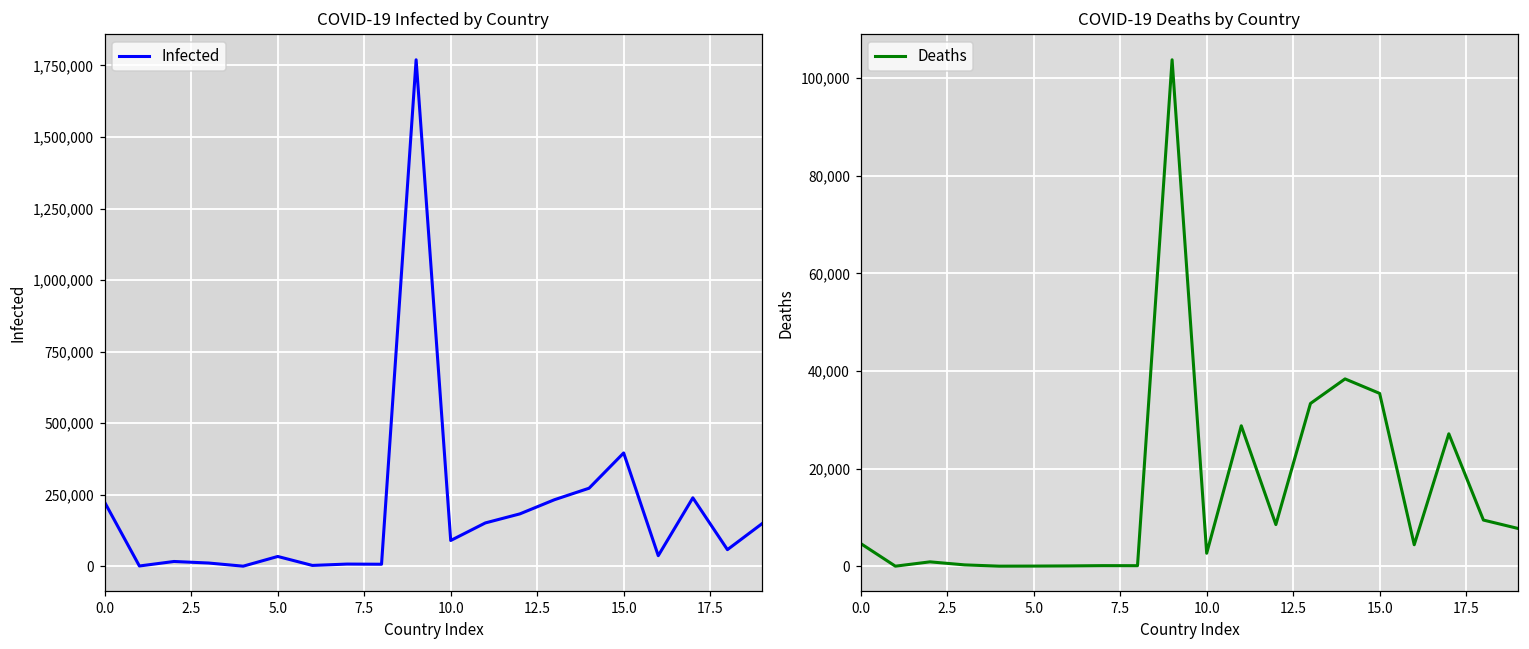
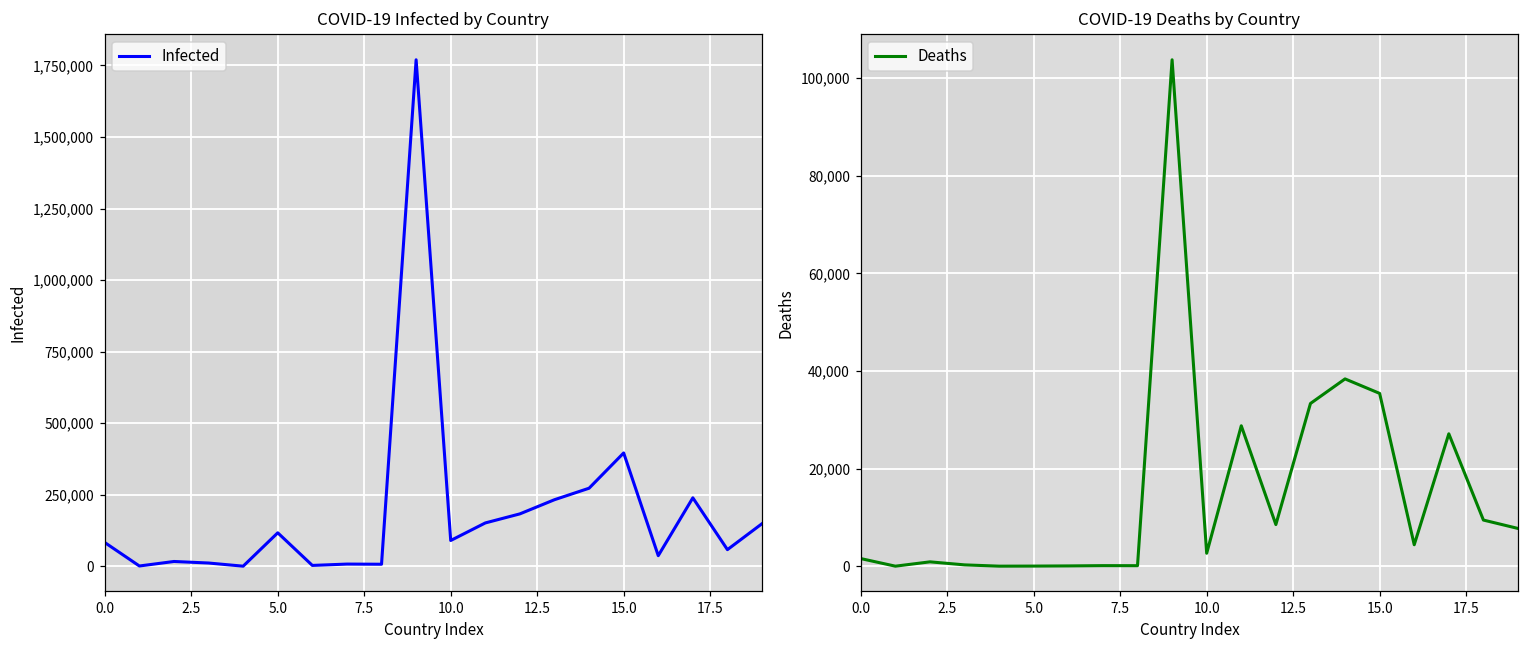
COVID-19 Infected by Country, 0.0: 220,000 -> 80,000
COVID-19 Infected by Country, 5.0: 30,000 -> 120,000
COVID-19 Deaths by Country, 0.0: 5,000 -> 2,000
